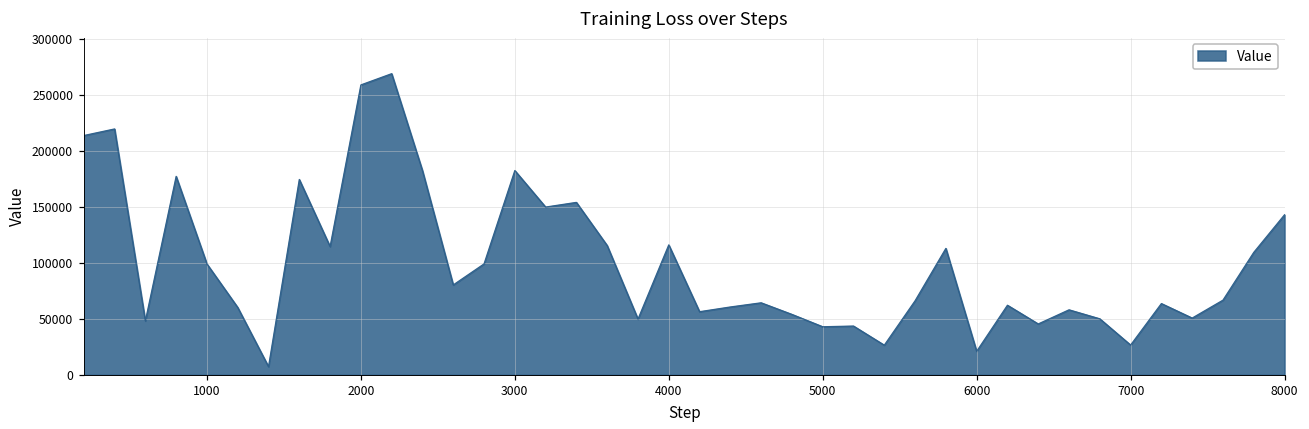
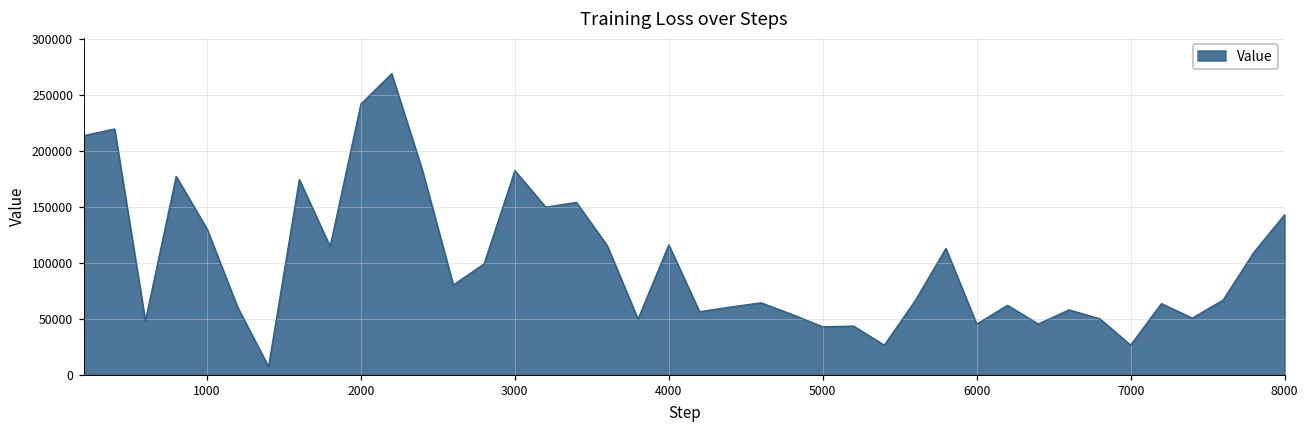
1000: 99000 -> 130000
2000: 259000 -> 242000
6000: 21000 -> 45000
